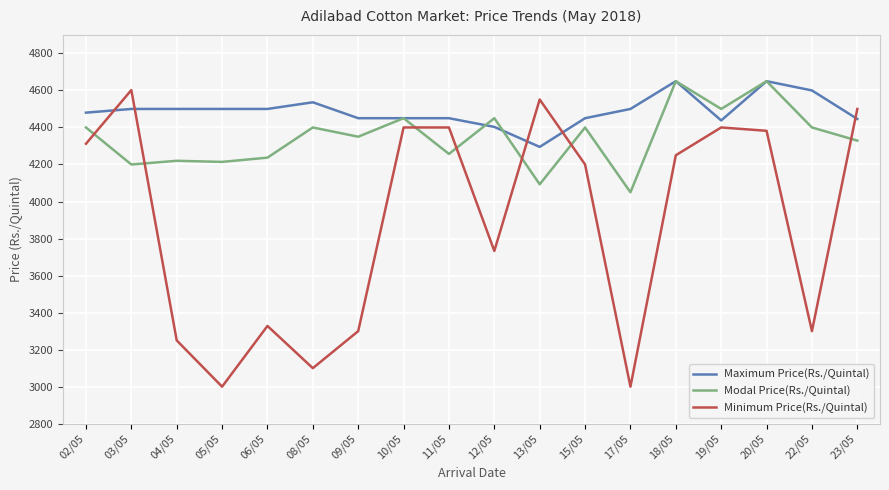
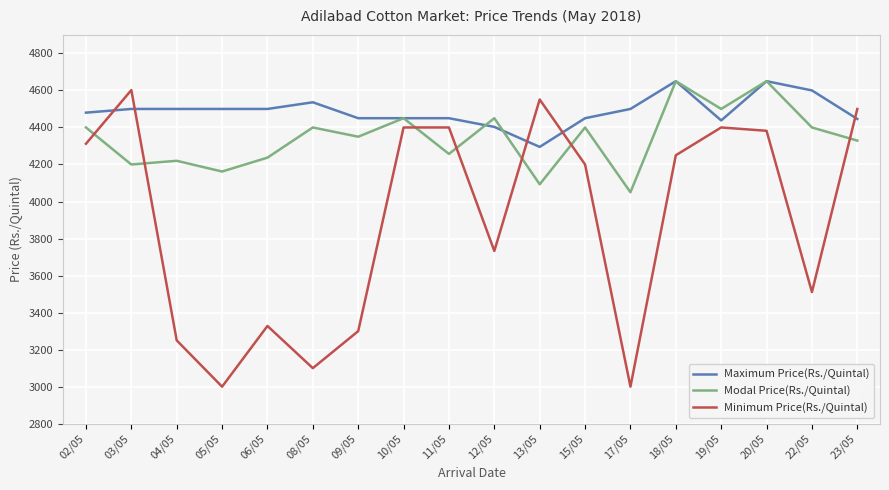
Modal Price(Rs./Quintal), 05/05: 4210 -> 4160
Minimum Price(Rs./Quintal), 22/05: 3300 -> 3510
